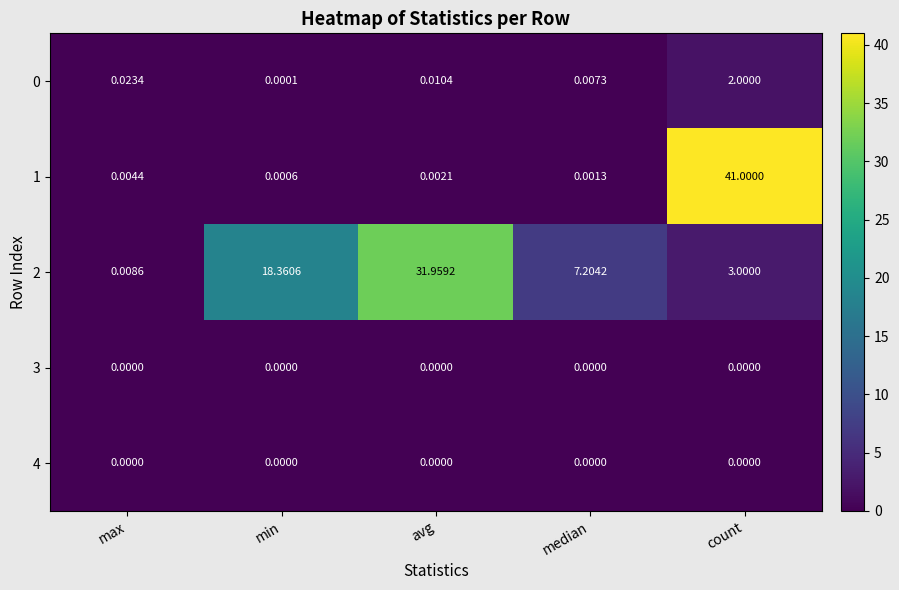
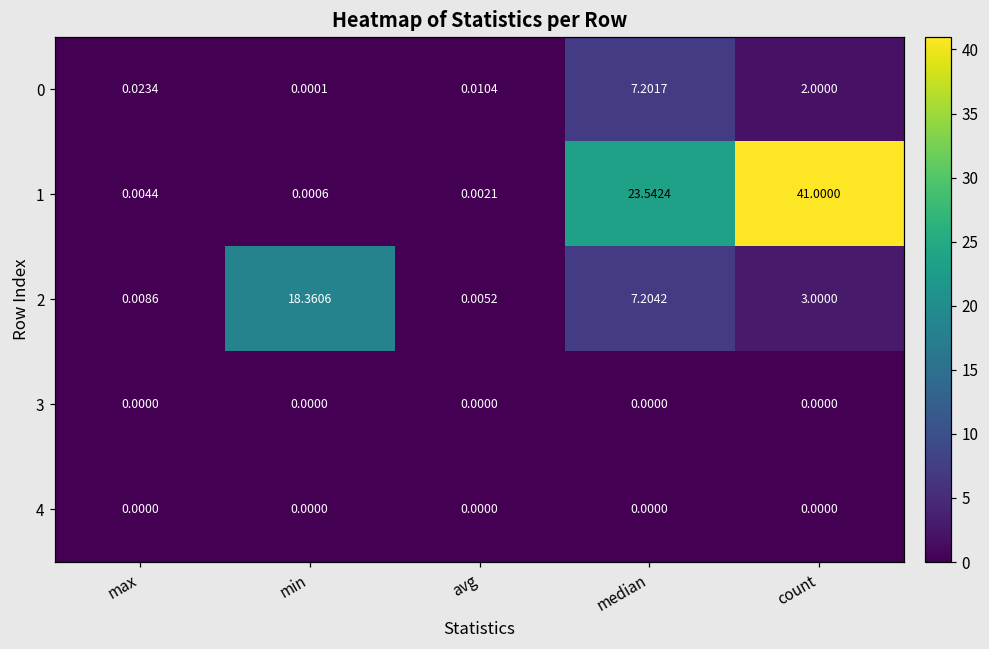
0, median: 0.0073 -> 7.2017
1, median: 0.0013 -> 23.5424
2, avg: 31.9592 -> 0.0052
